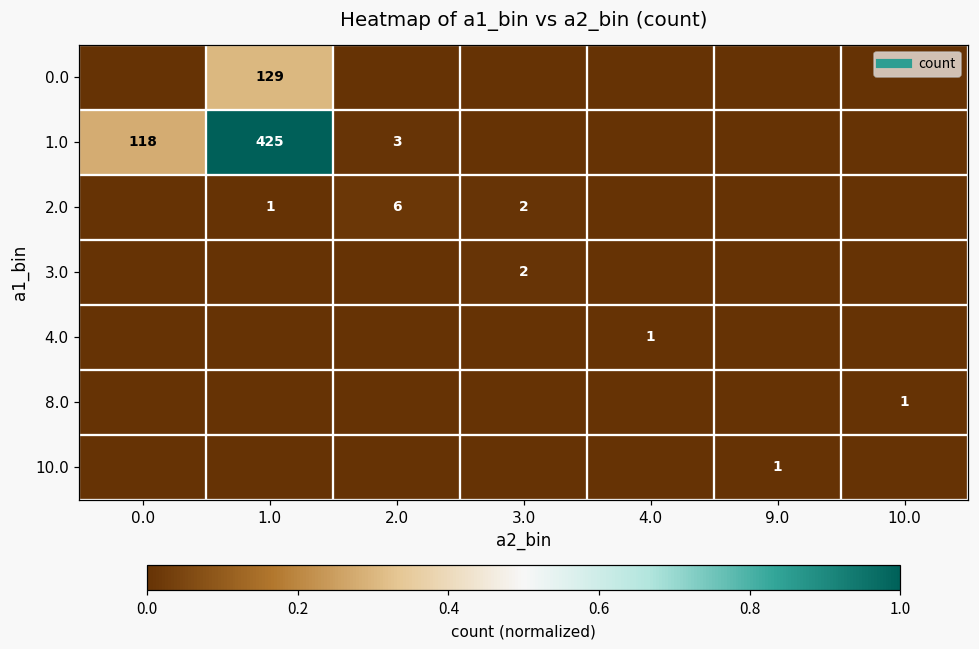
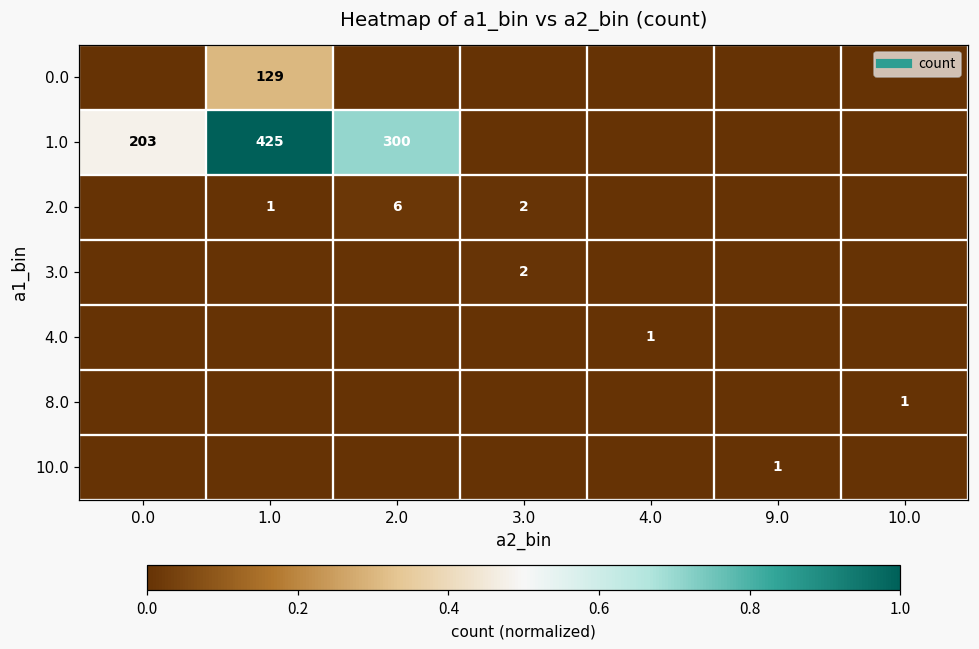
1.0, 0.0: 118 -> 203
1.0, 2.0: 3 -> 300
